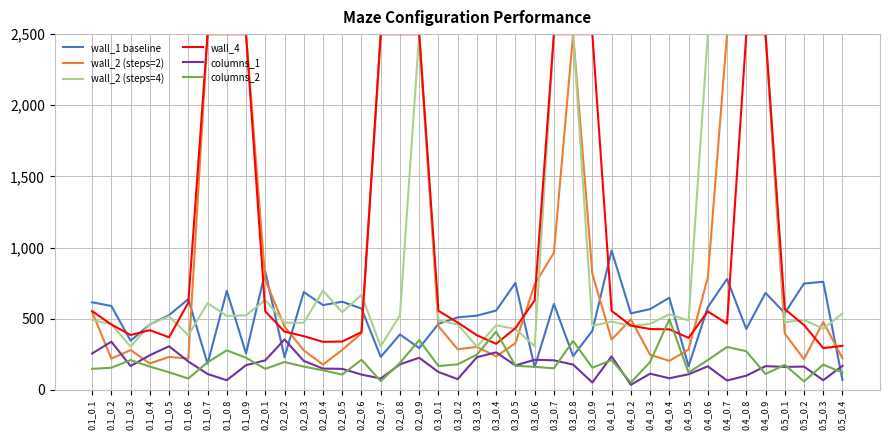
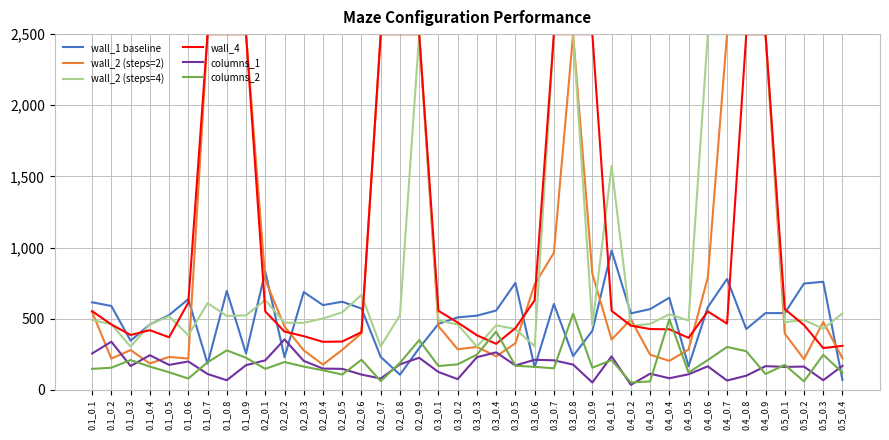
columns_1, 0.1_0.5: 310 -> 180
wall_2 (steps=4), 0.2_0.4: 700 -> 500
wall_1 baseline, 0.2_0.8: 390 -> 110
columns_2, 0.3_0.8: 340 -> 540
wall_2 (steps=4), 0.4_0.1: 480 -> 1,570
columns_2, 0.4_0.3: 200 -> 60
wall_1 baseline, 0.4_0.9: 680 -> 540
columns_2, 0.5_0.3: 180 -> 250
